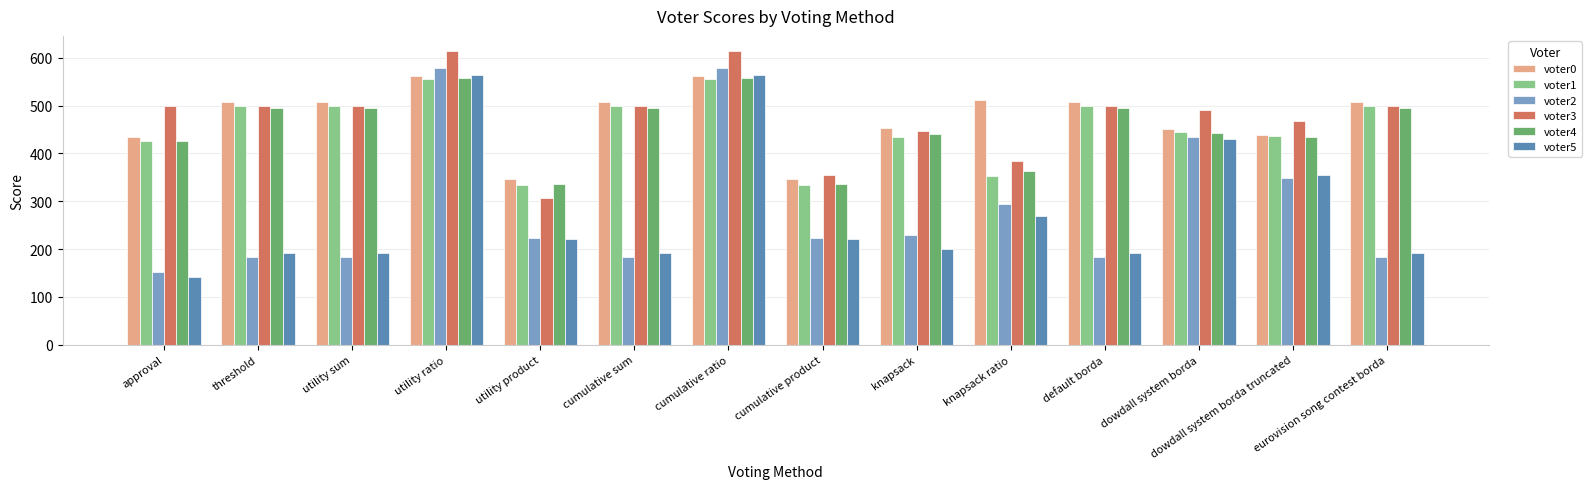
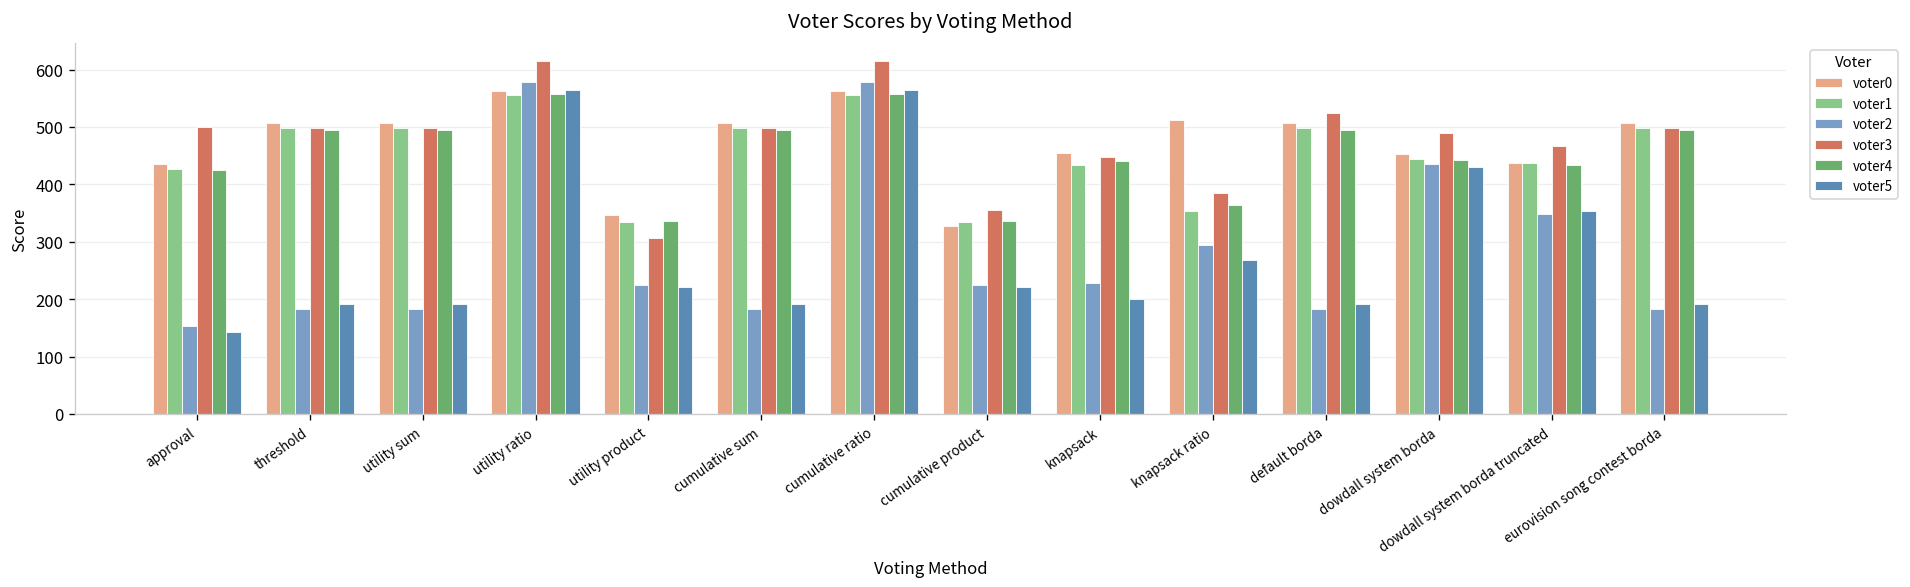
voter0, cumulative product: 350 -> 330
voter3, default borda: 500 -> 520
